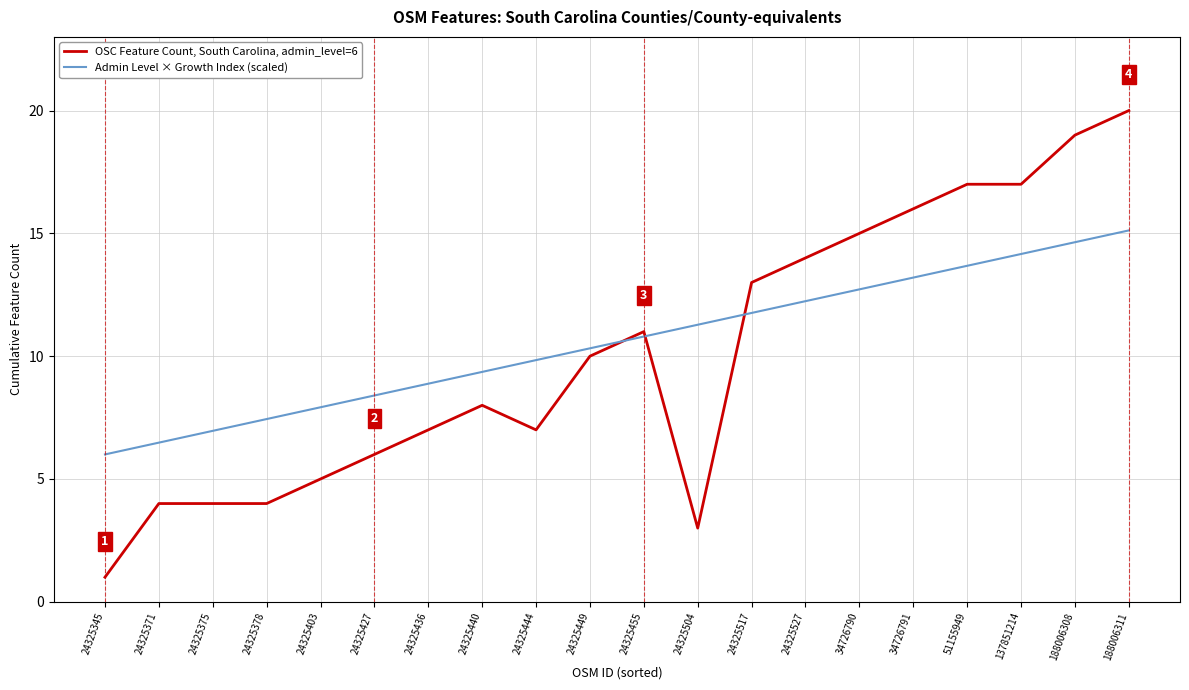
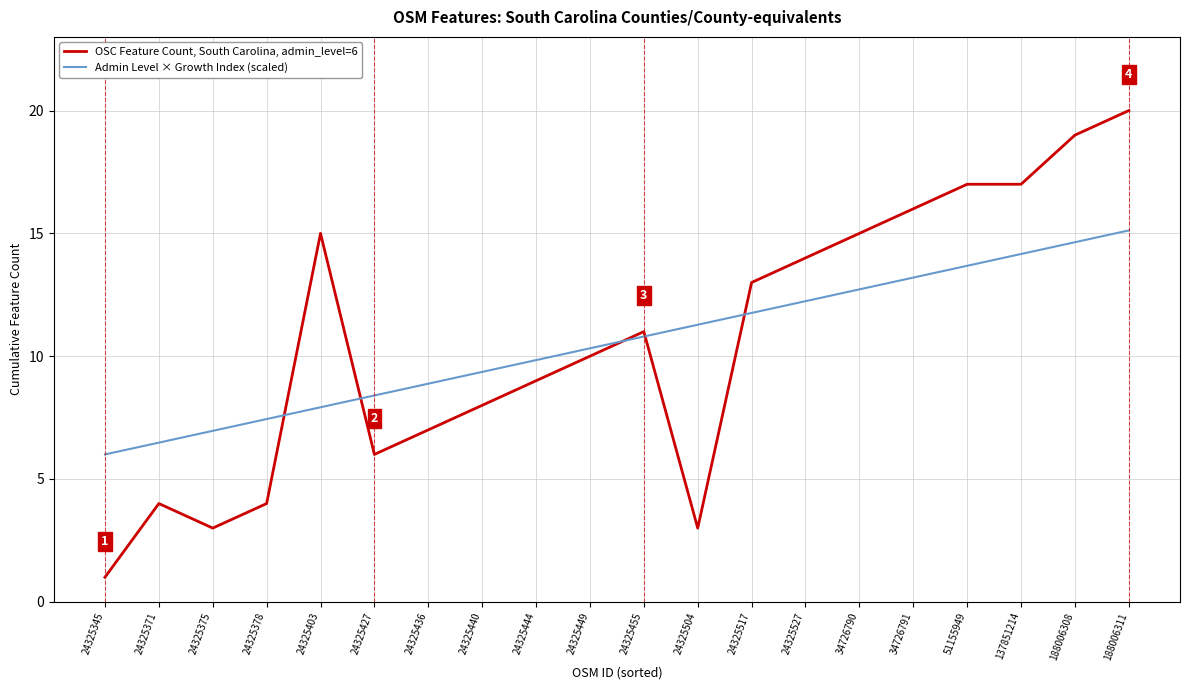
OSC Feature Count, South Carolina, admin_level=6, 24325375: 4 -> 3
OSC Feature Count, South Carolina, admin_level=6, 24325403: 5 -> 15
OSC Feature Count, South Carolina, admin_level=6, 24325444: 7 -> 9
